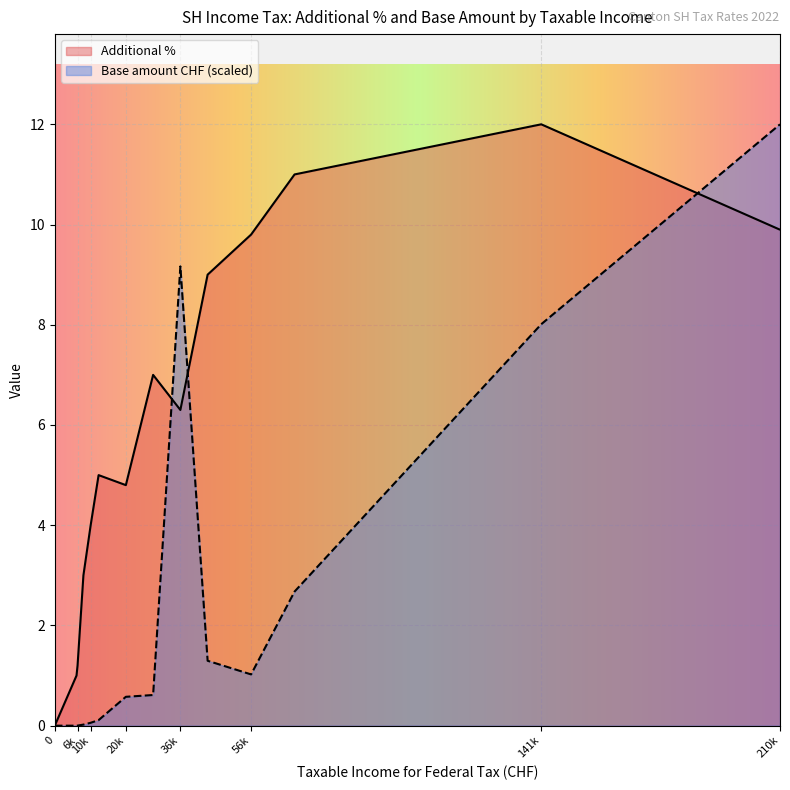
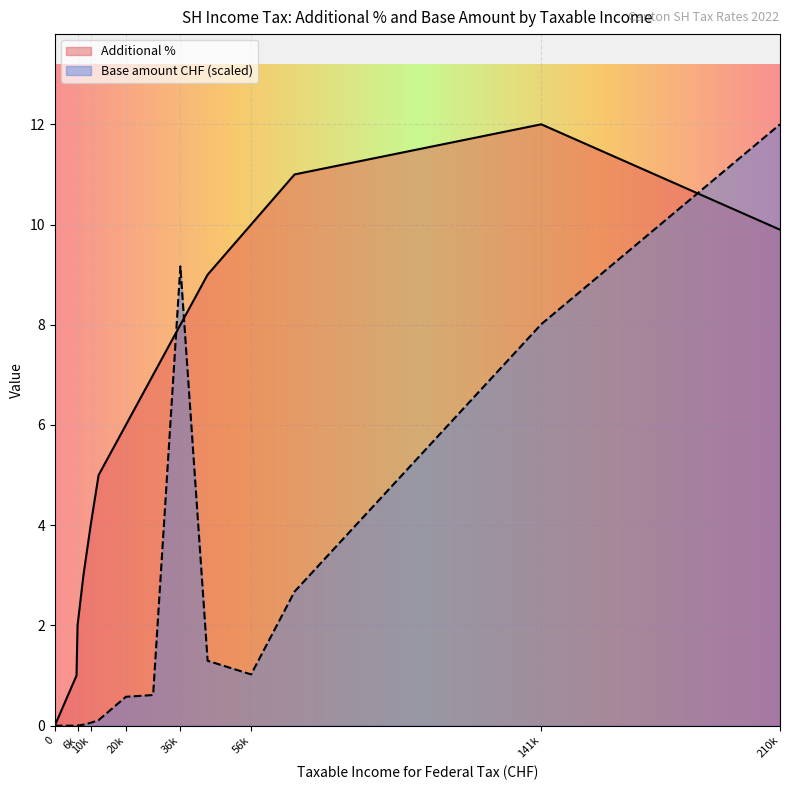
Additional %, 6k: 1.2 -> 2.0
Additional %, 20k: 4.8 -> 6.0
Additional %, 36k: 6.3 -> 8.0
Additional %, 56k: 9.8 -> 10.0
